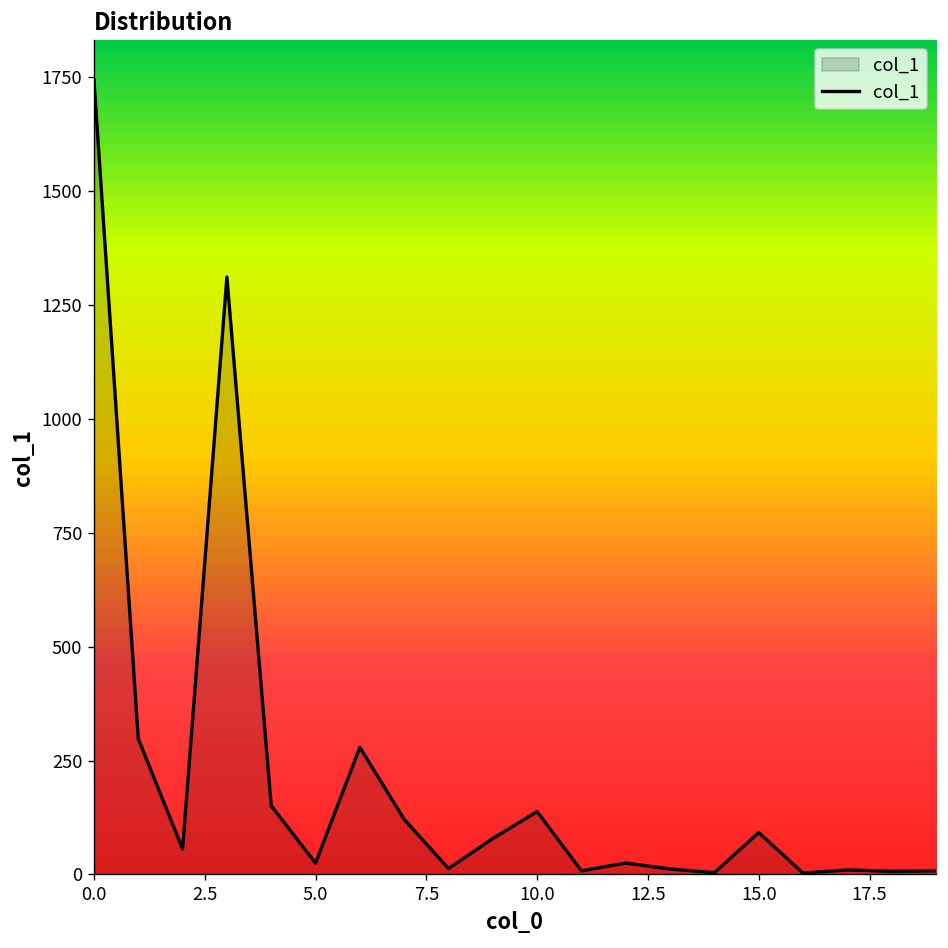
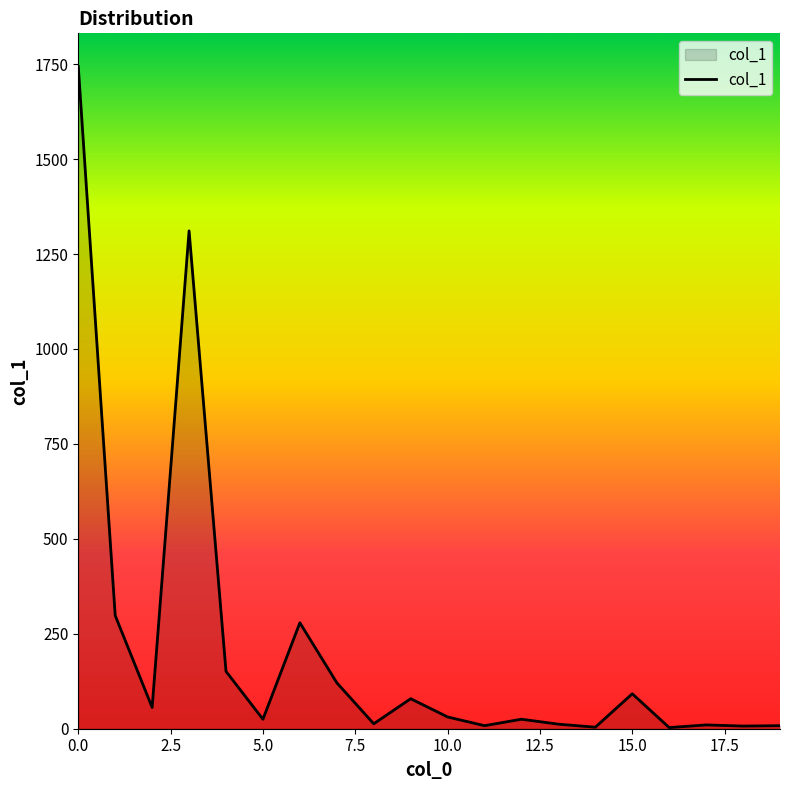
10.0: 140 -> 30
